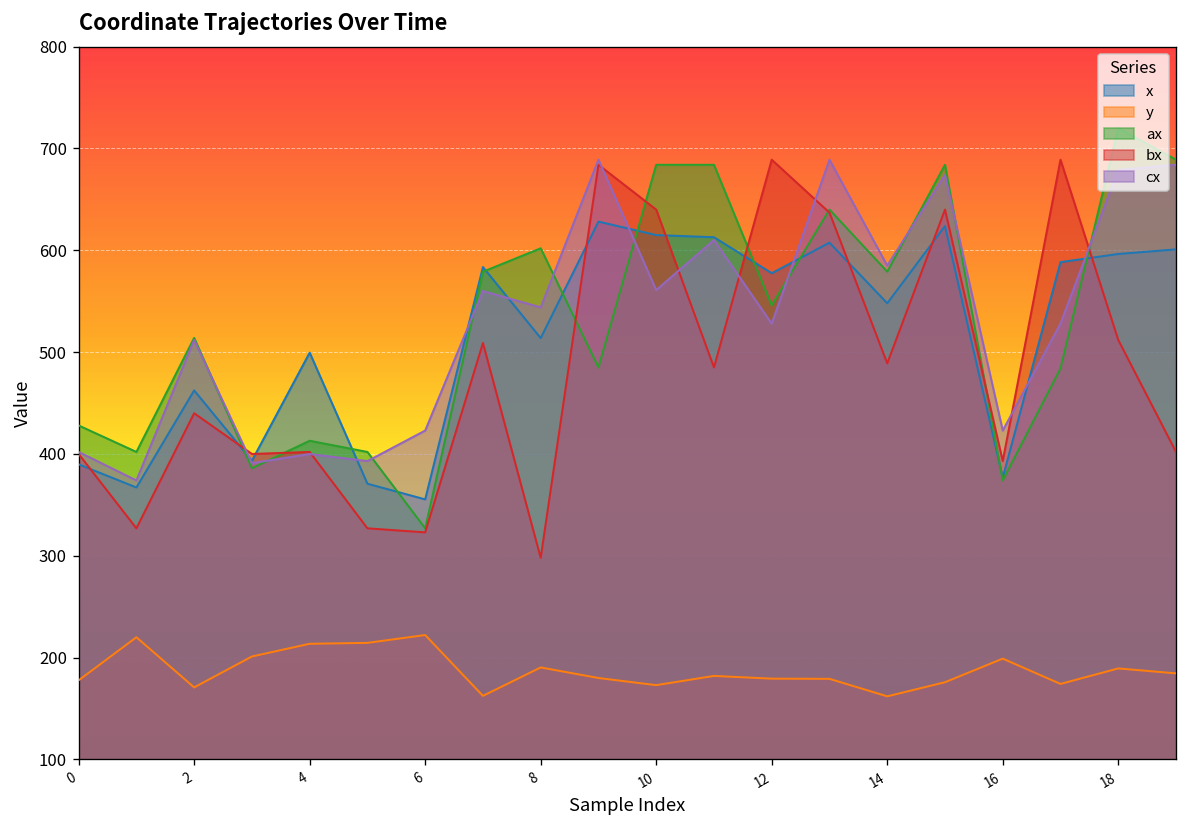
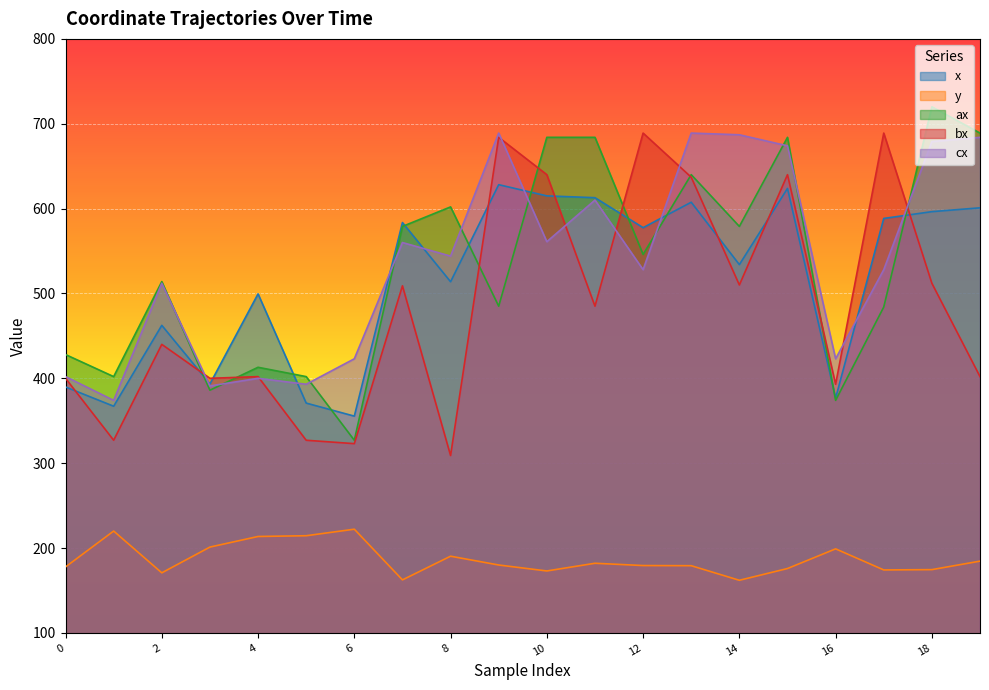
bx, 8: 300 -> 310
x, 14: 550 -> 530
bx, 14: 490 -> 510
cx, 14: 590 -> 690
y, 18: 190 -> 170
